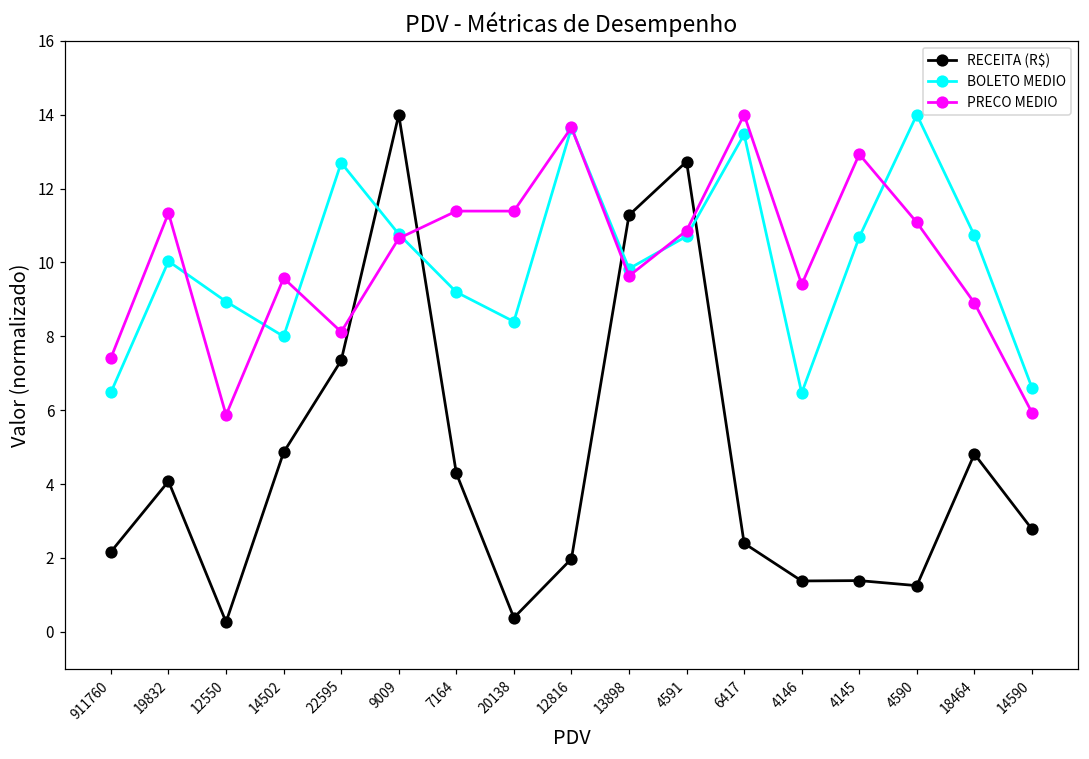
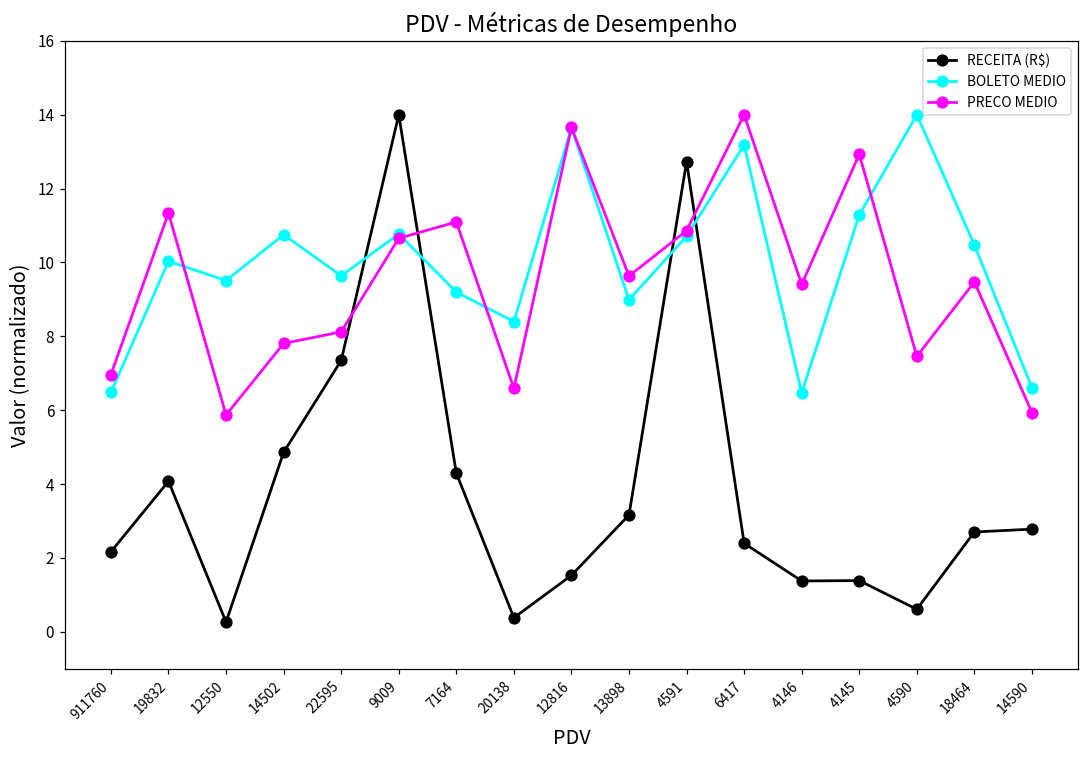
PRECO MEDIO, 911760: 7.4 -> 7.0
BOLETO MEDIO, 12550: 8.9 -> 9.5
BOLETO MEDIO, 14502: 8.0 -> 10.8
PRECO MEDIO, 14502: 9.6 -> 7.8
BOLETO MEDIO, 22595: 12.7 -> 9.6
PRECO MEDIO, 7164: 11.4 -> 11.1
PRECO MEDIO, 20138: 11.4 -> 6.6
RECEITA (R$), 12816: 2.0 -> 1.5
RECEITA (R$), 13898: 11.3 -> 3.2
BOLETO MEDIO, 13898: 9.8 -> 9.0
BOLETO MEDIO, 6417: 13.5 -> 13.2
BOLETO MEDIO, 4145: 10.7 -> 11.3
RECEITA (R$), 4590: 1.3 -> 0.6
PRECO MEDIO, 4590: 11.1 -> 7.5
RECEITA (R$), 18464: 4.8 -> 2.7
BOLETO MEDIO, 18464: 10.7 -> 10.5
PRECO MEDIO, 18464: 8.9 -> 9.5
